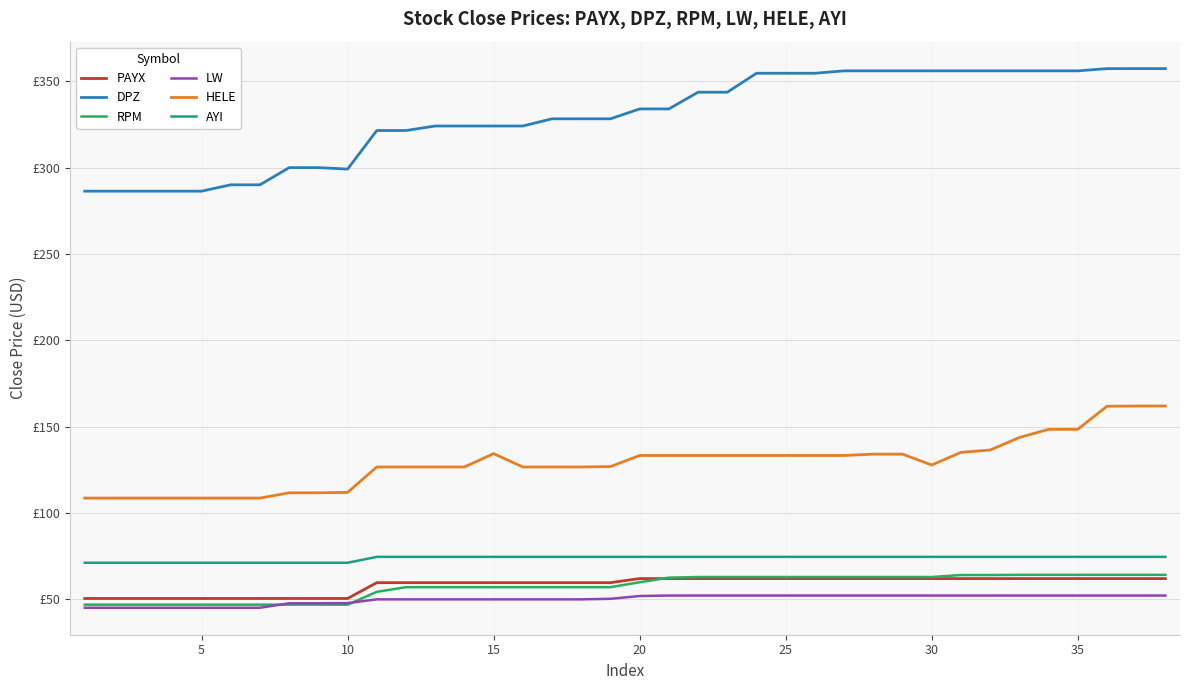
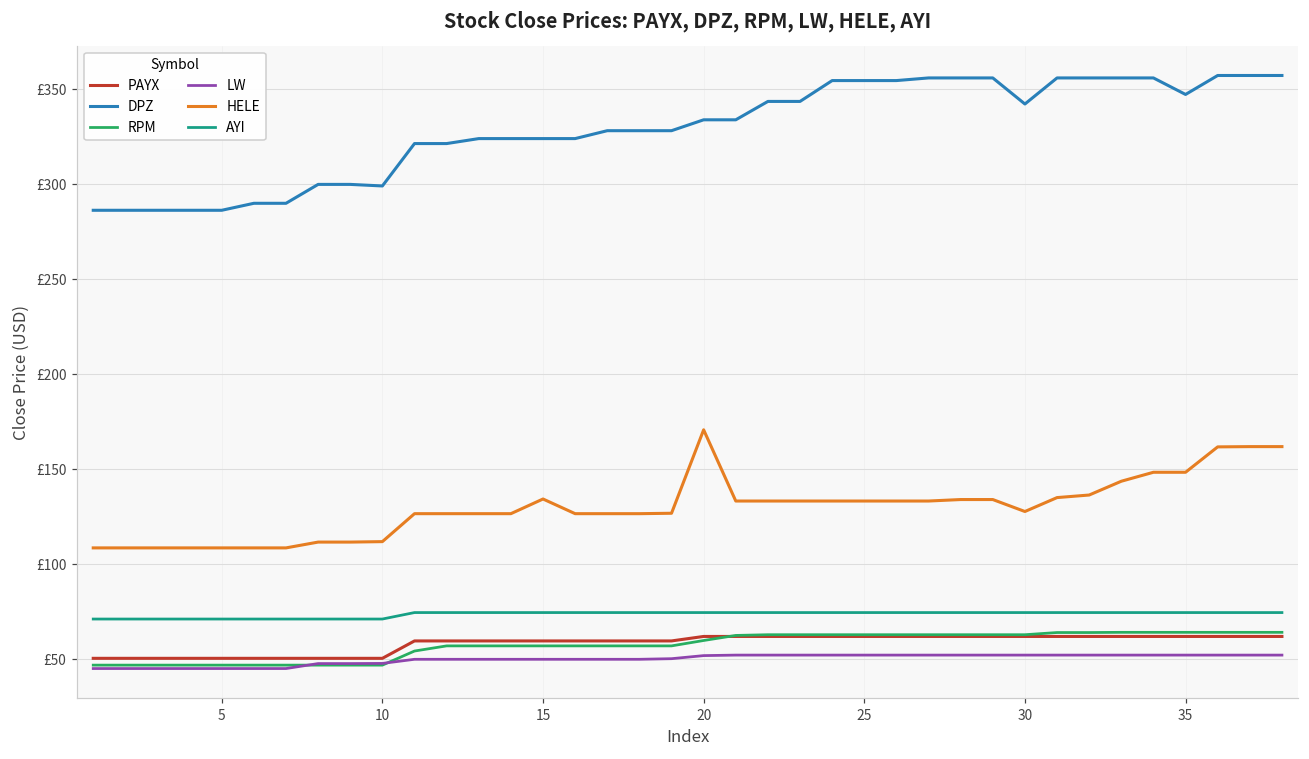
HELE, 20: £133 -> £171
DPZ, 30: £356 -> £342
DPZ, 35: £356 -> £347
